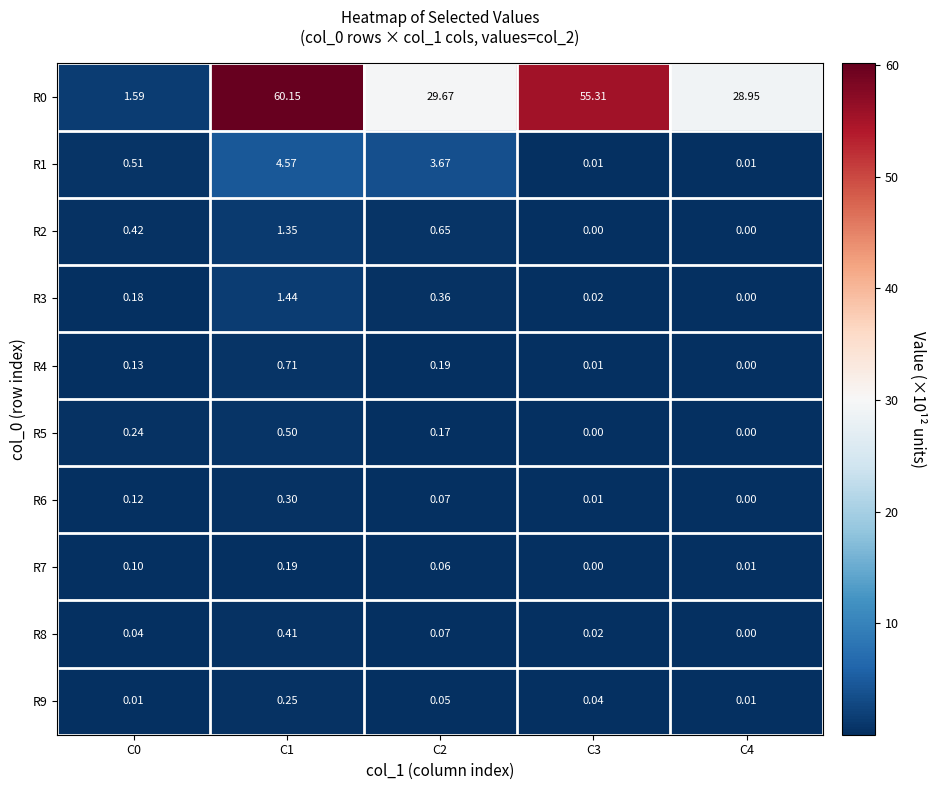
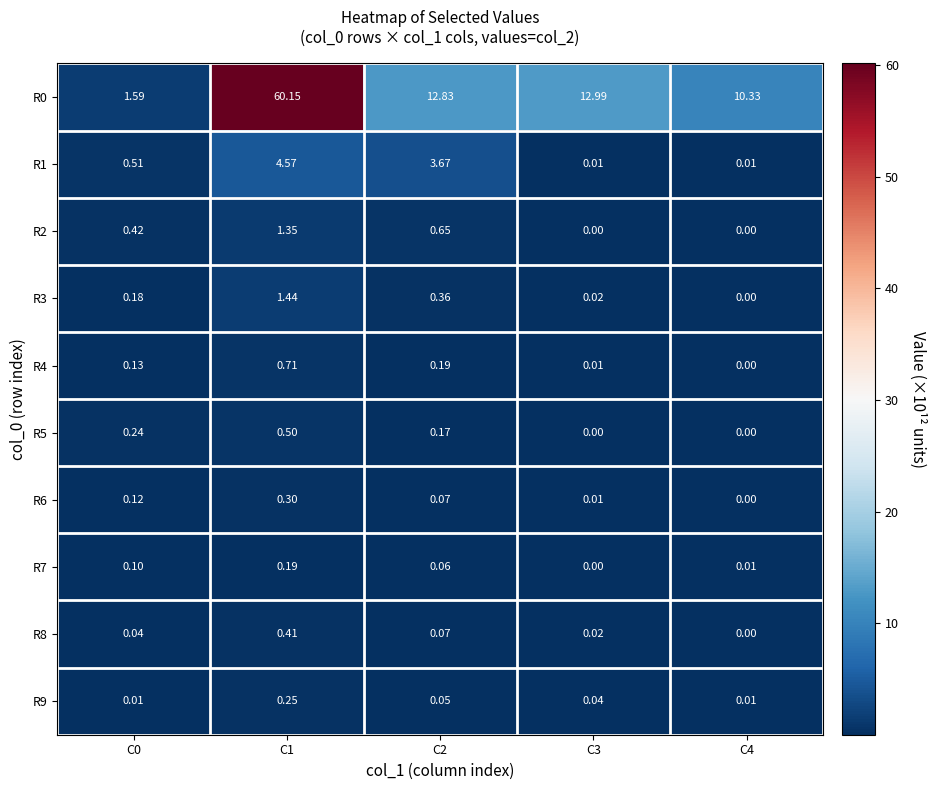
R0, C2: 29.67 -> 12.83
R0, C3: 55.31 -> 12.99
R0, C4: 28.95 -> 10.33
